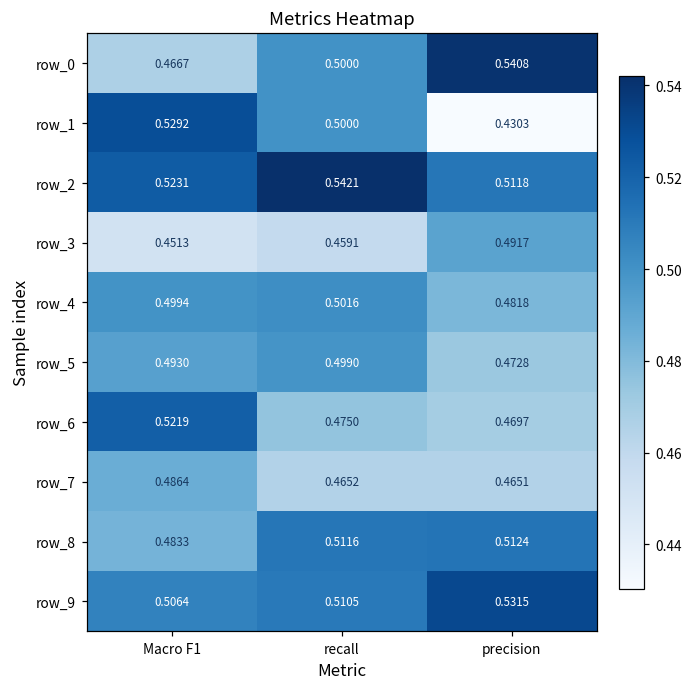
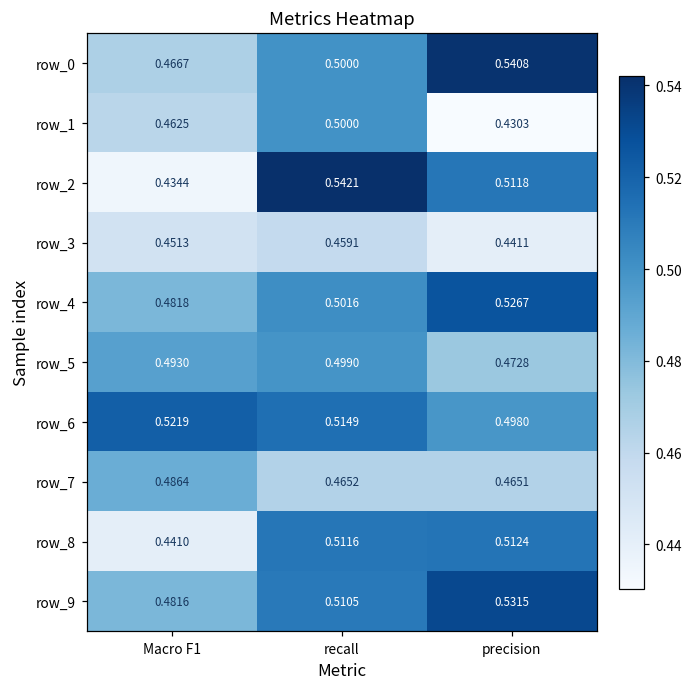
row_1, Macro F1: 0.5292 -> 0.4625
row_2, Macro F1: 0.5231 -> 0.4344
row_3, precision: 0.4917 -> 0.4411
row_4, Macro F1: 0.4994 -> 0.4818
row_4, precision: 0.4818 -> 0.5267
row_6, recall: 0.4750 -> 0.5149
row_6, precision: 0.4697 -> 0.4980
row_8, Macro F1: 0.4833 -> 0.4410
row_9, Macro F1: 0.5064 -> 0.4816
